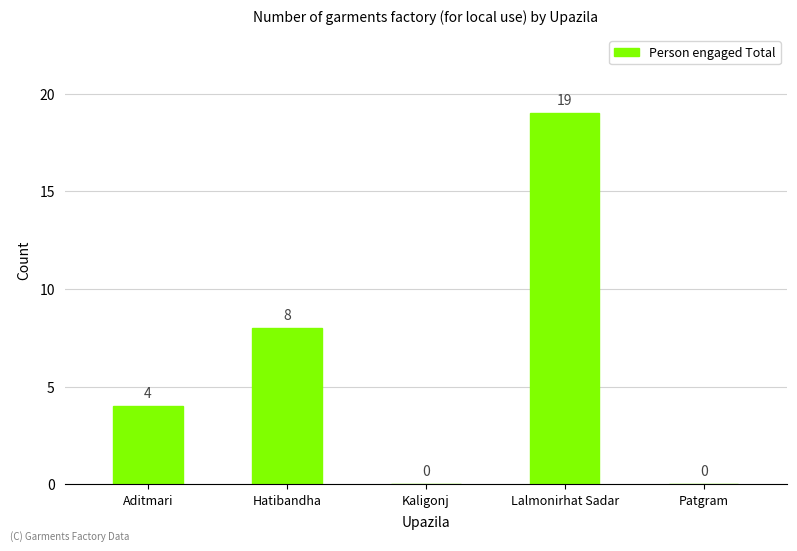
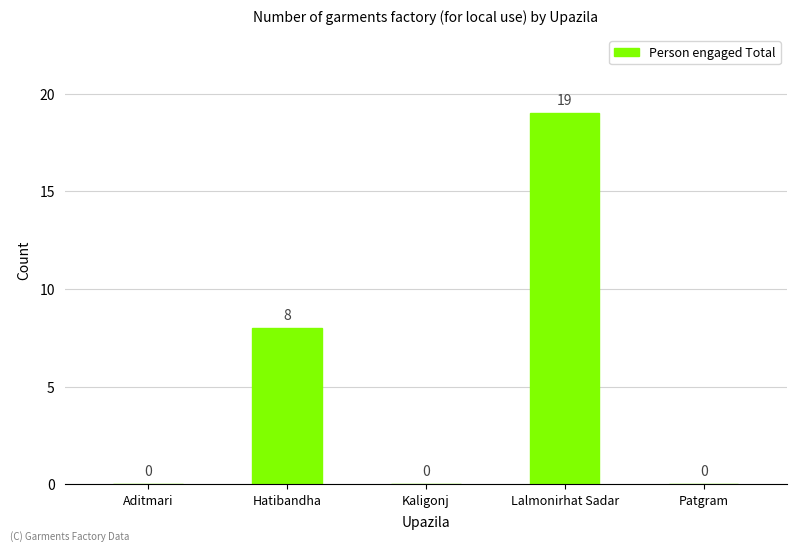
Aditmari: 4 -> 0
